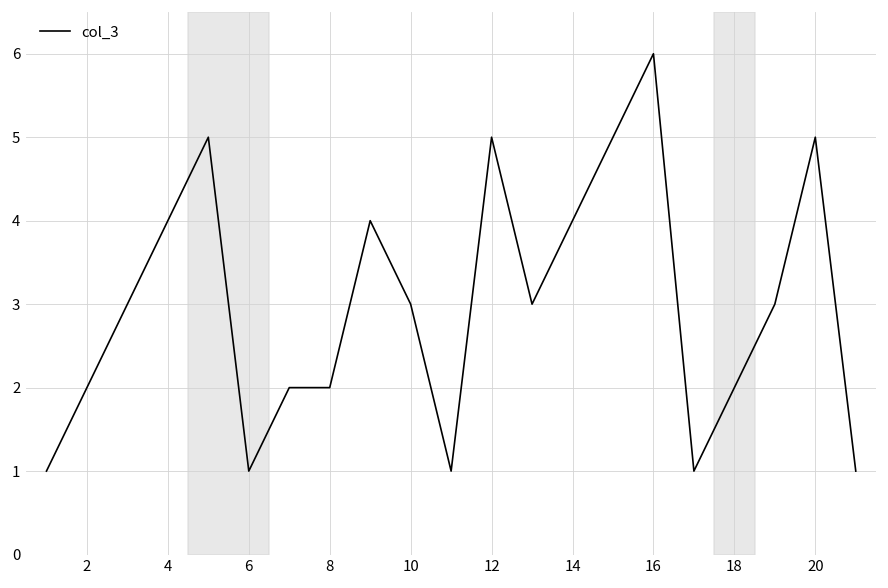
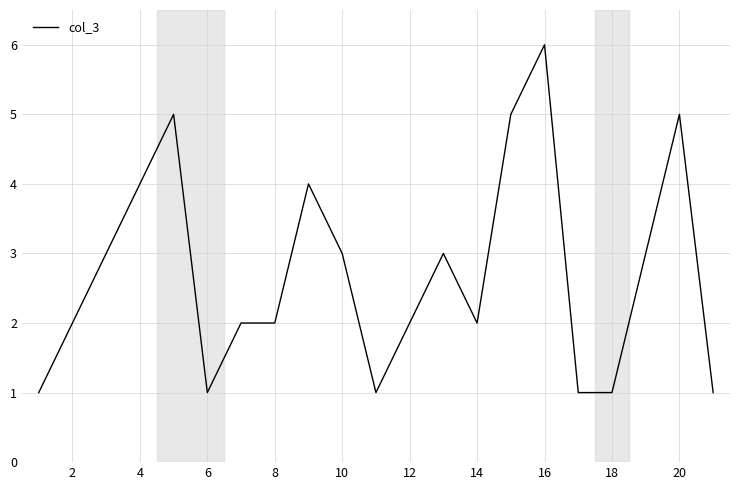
12: 5 -> 2
14: 4 -> 2
18: 2 -> 1
